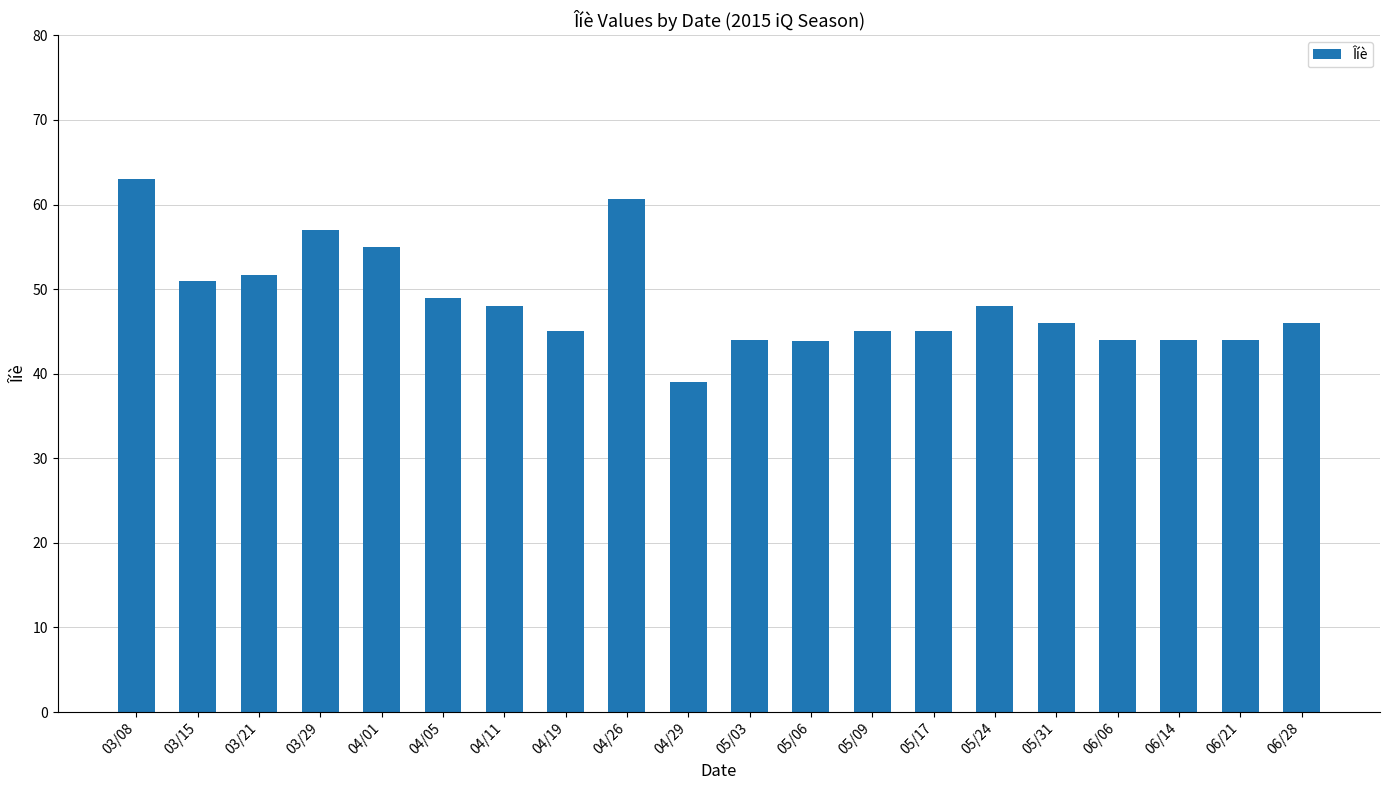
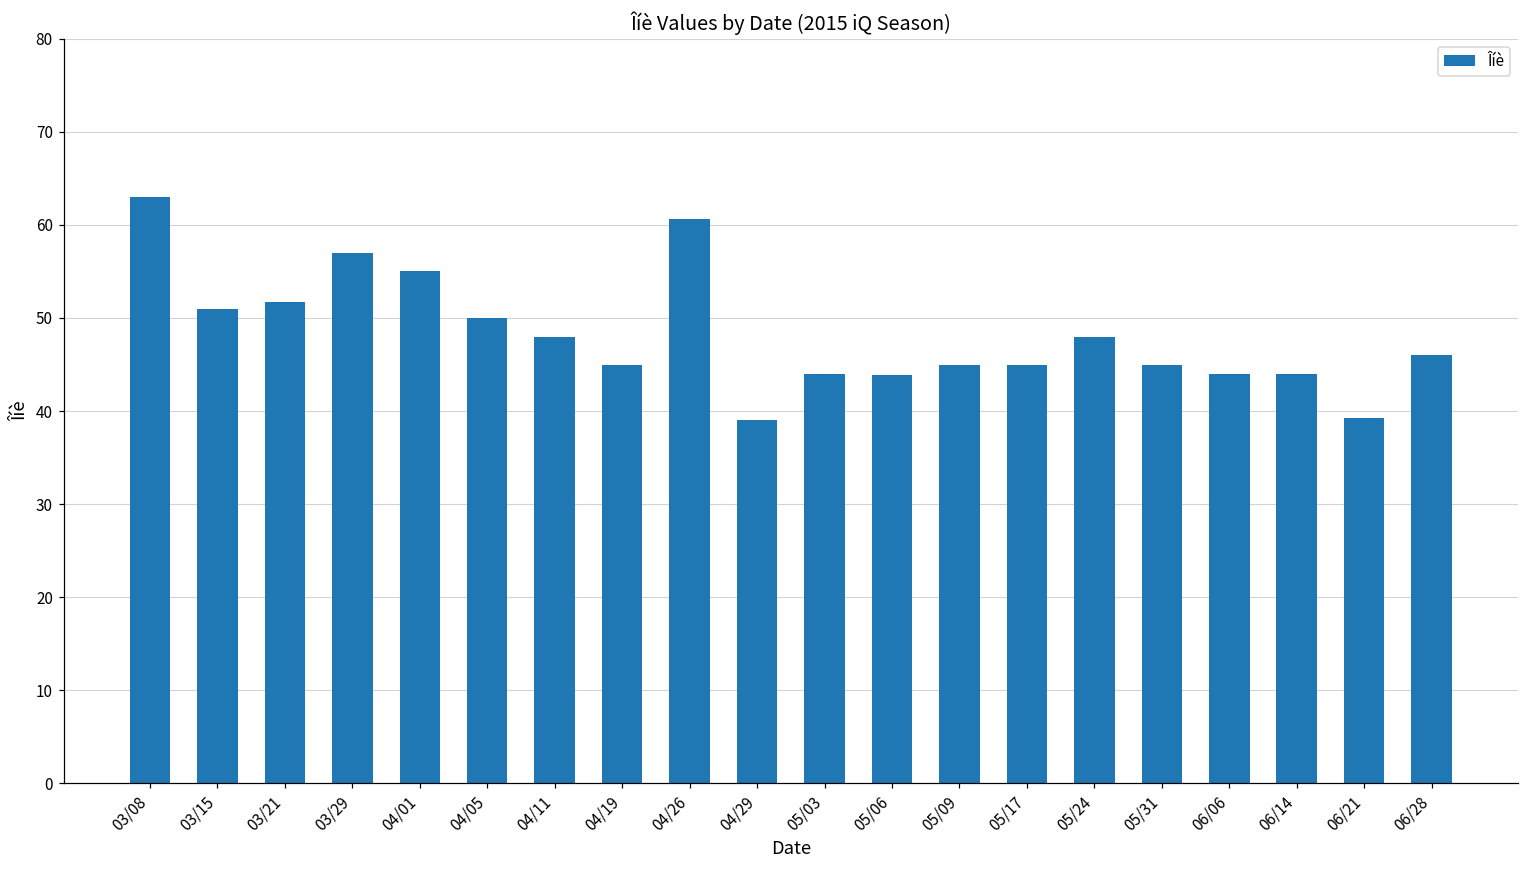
04/05: 49 -> 50
05/31: 46 -> 45
06/21: 44 -> 39
